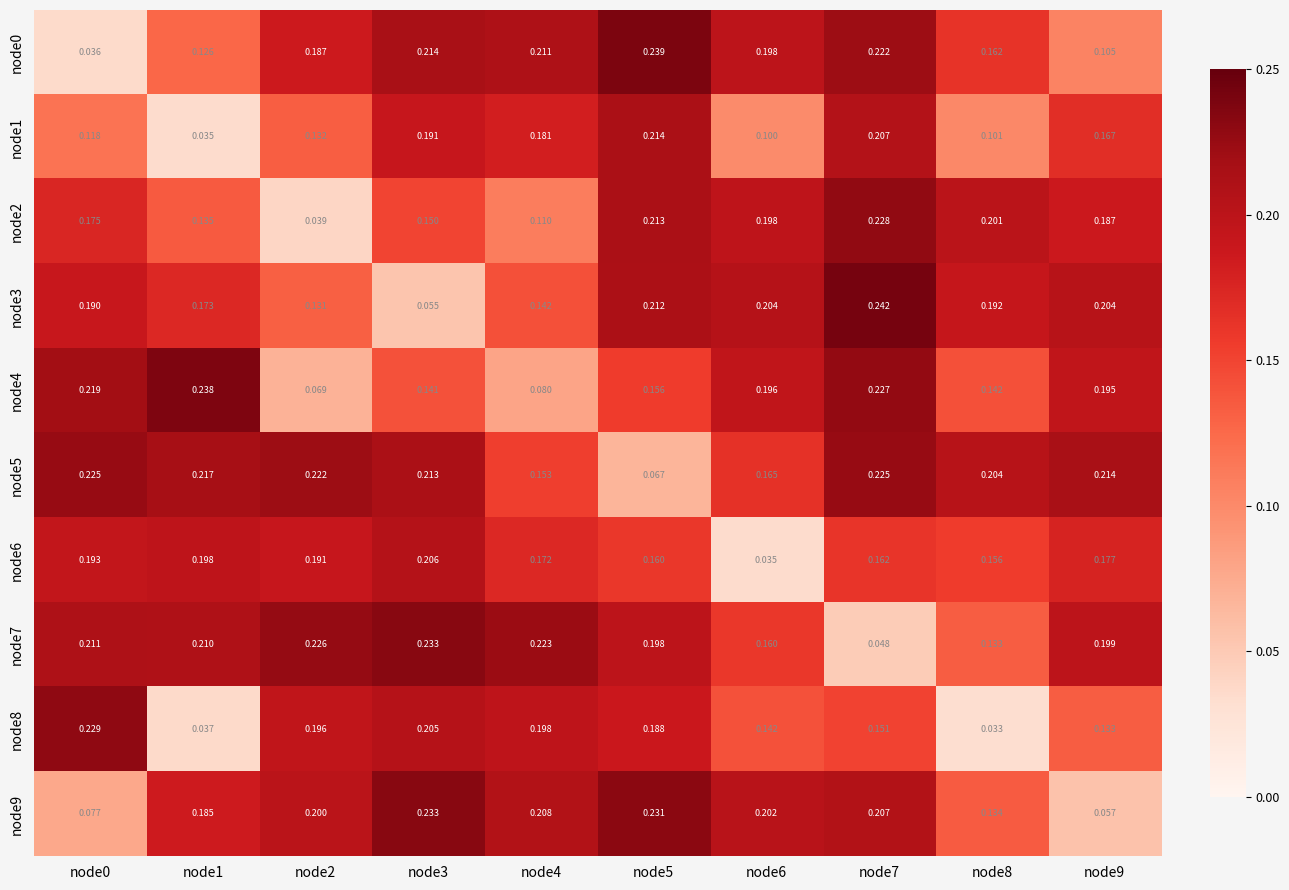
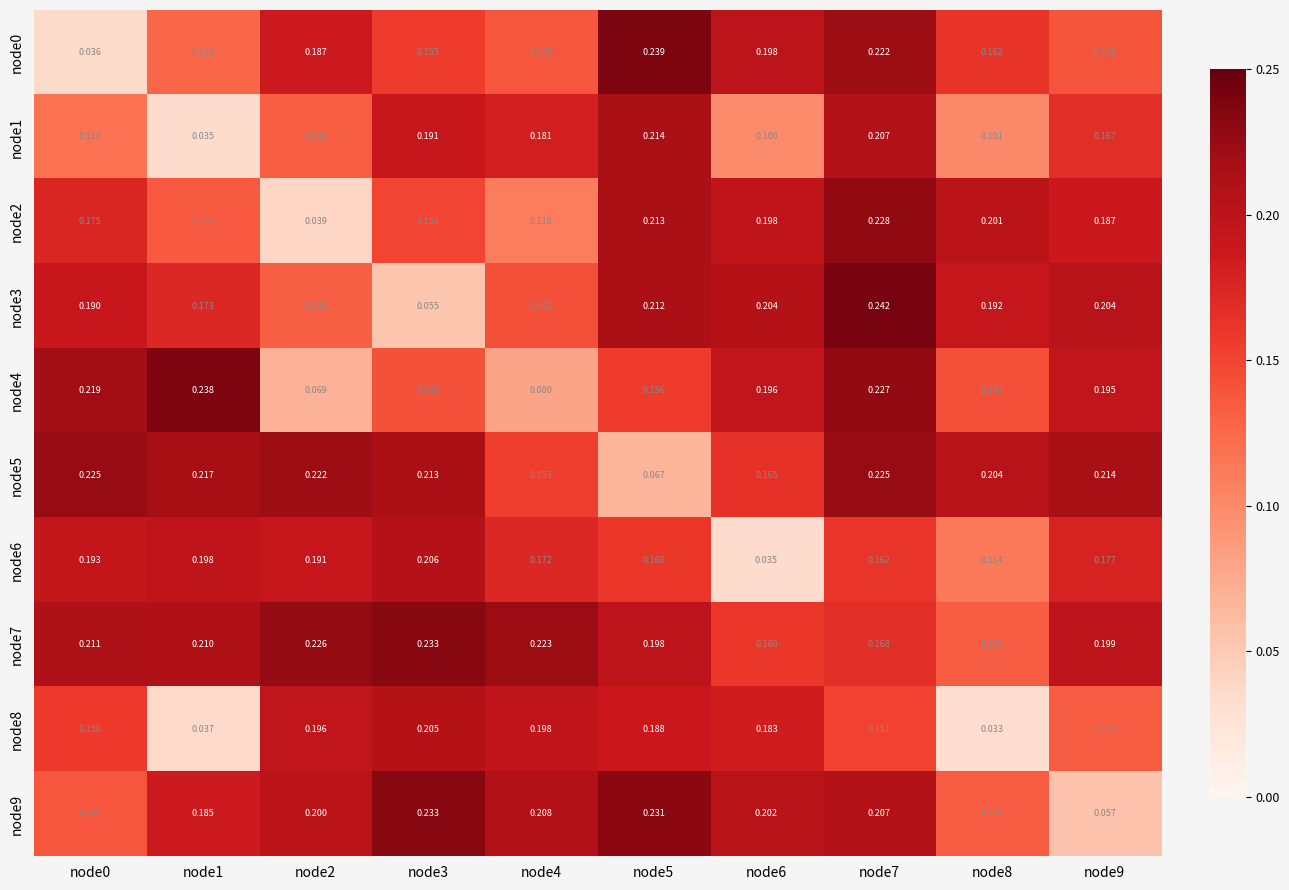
node0, node3: 0.214 -> 0.155
node0, node4: 0.211 -> 0.138
node0, node9: 0.105 -> 0.139
node6, node8: 0.156 -> 0.114
node7, node7: 0.048 -> 0.168
node8, node0: 0.229 -> 0.158
node8, node6: 0.142 -> 0.183
node9, node0: 0.077 -> 0.139
